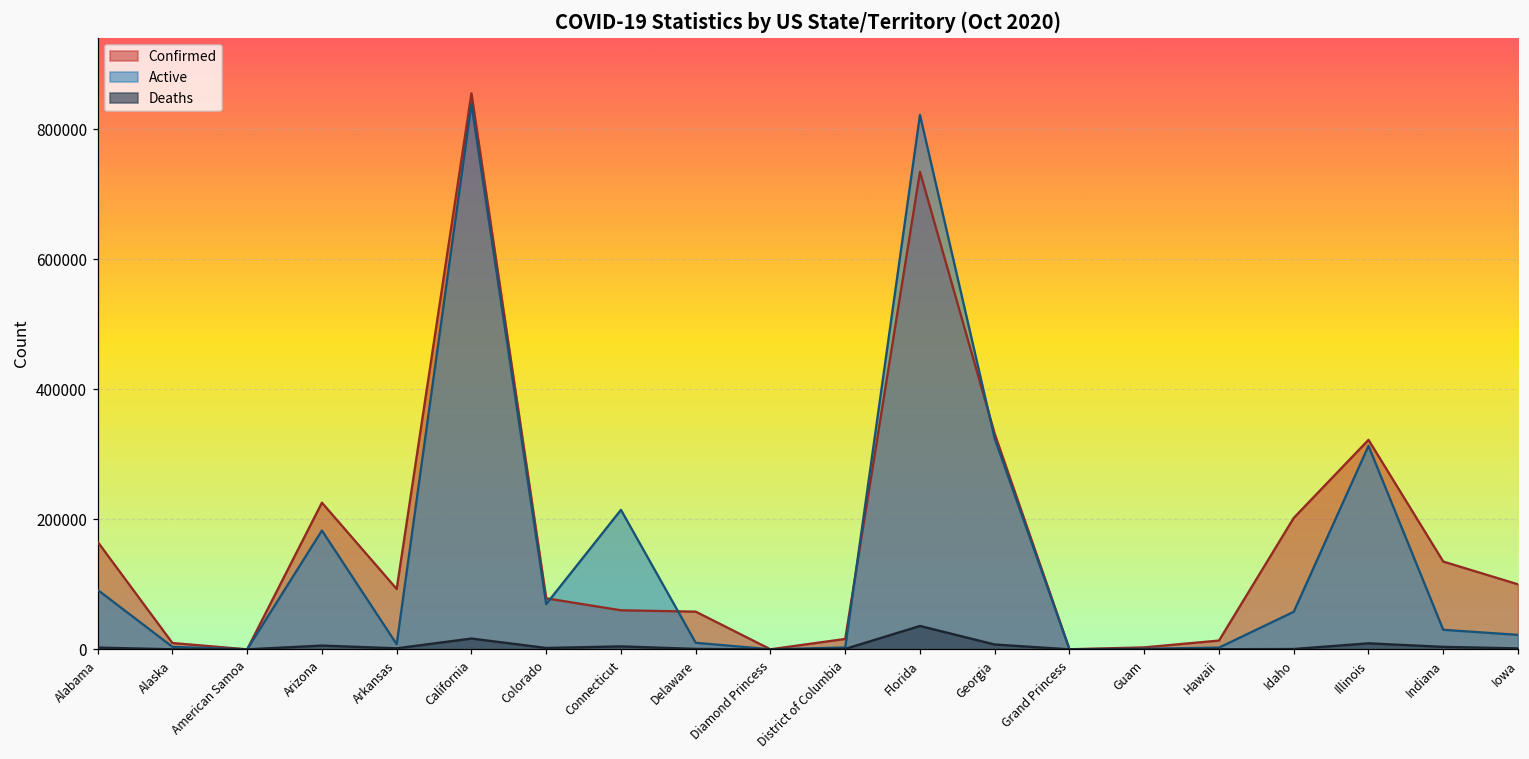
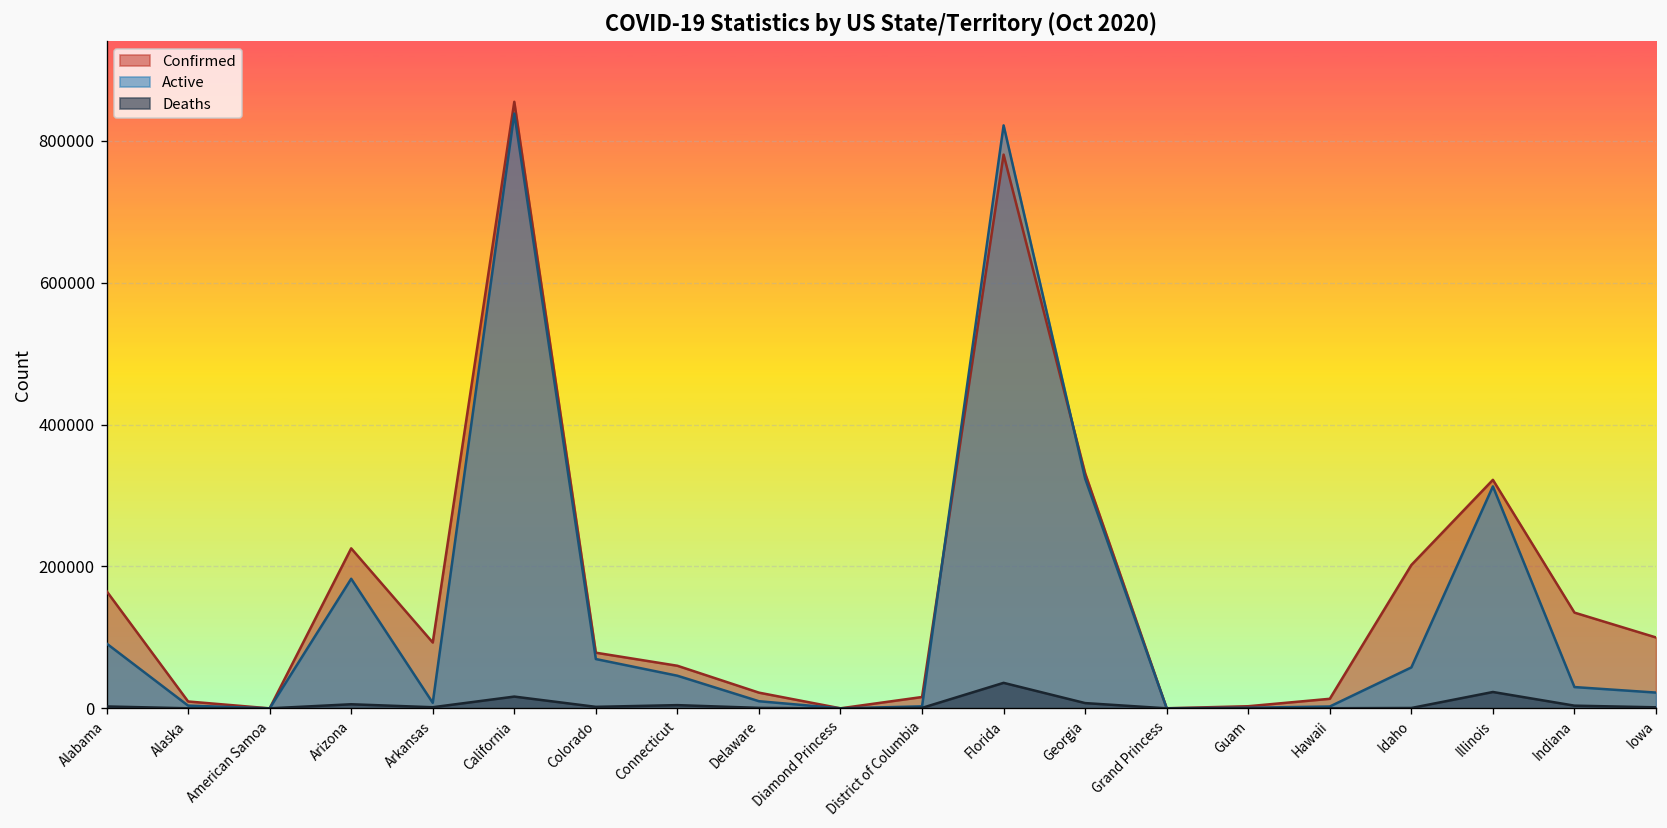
Active, Connecticut: 210000 -> 50000
Confirmed, Delaware: 60000 -> 20000
Confirmed, Florida: 730000 -> 780000
Deaths, Illinois: 10000 -> 20000
